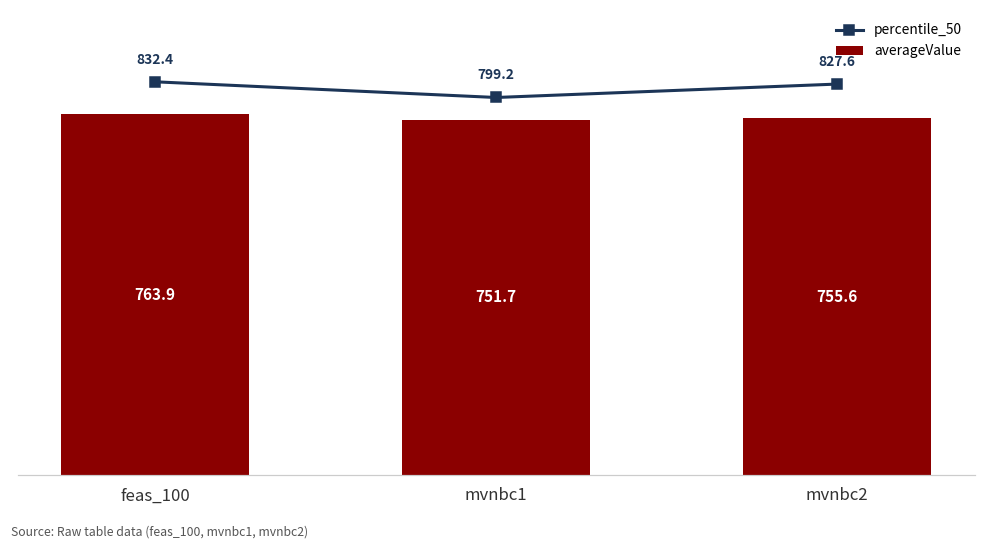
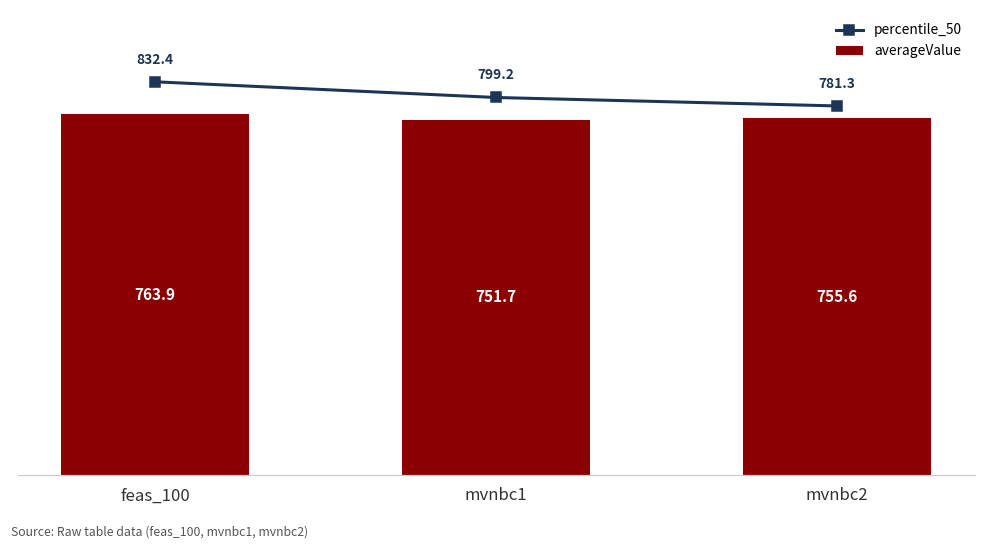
percentile_50, mvnbc2: 827.6 -> 781.3
